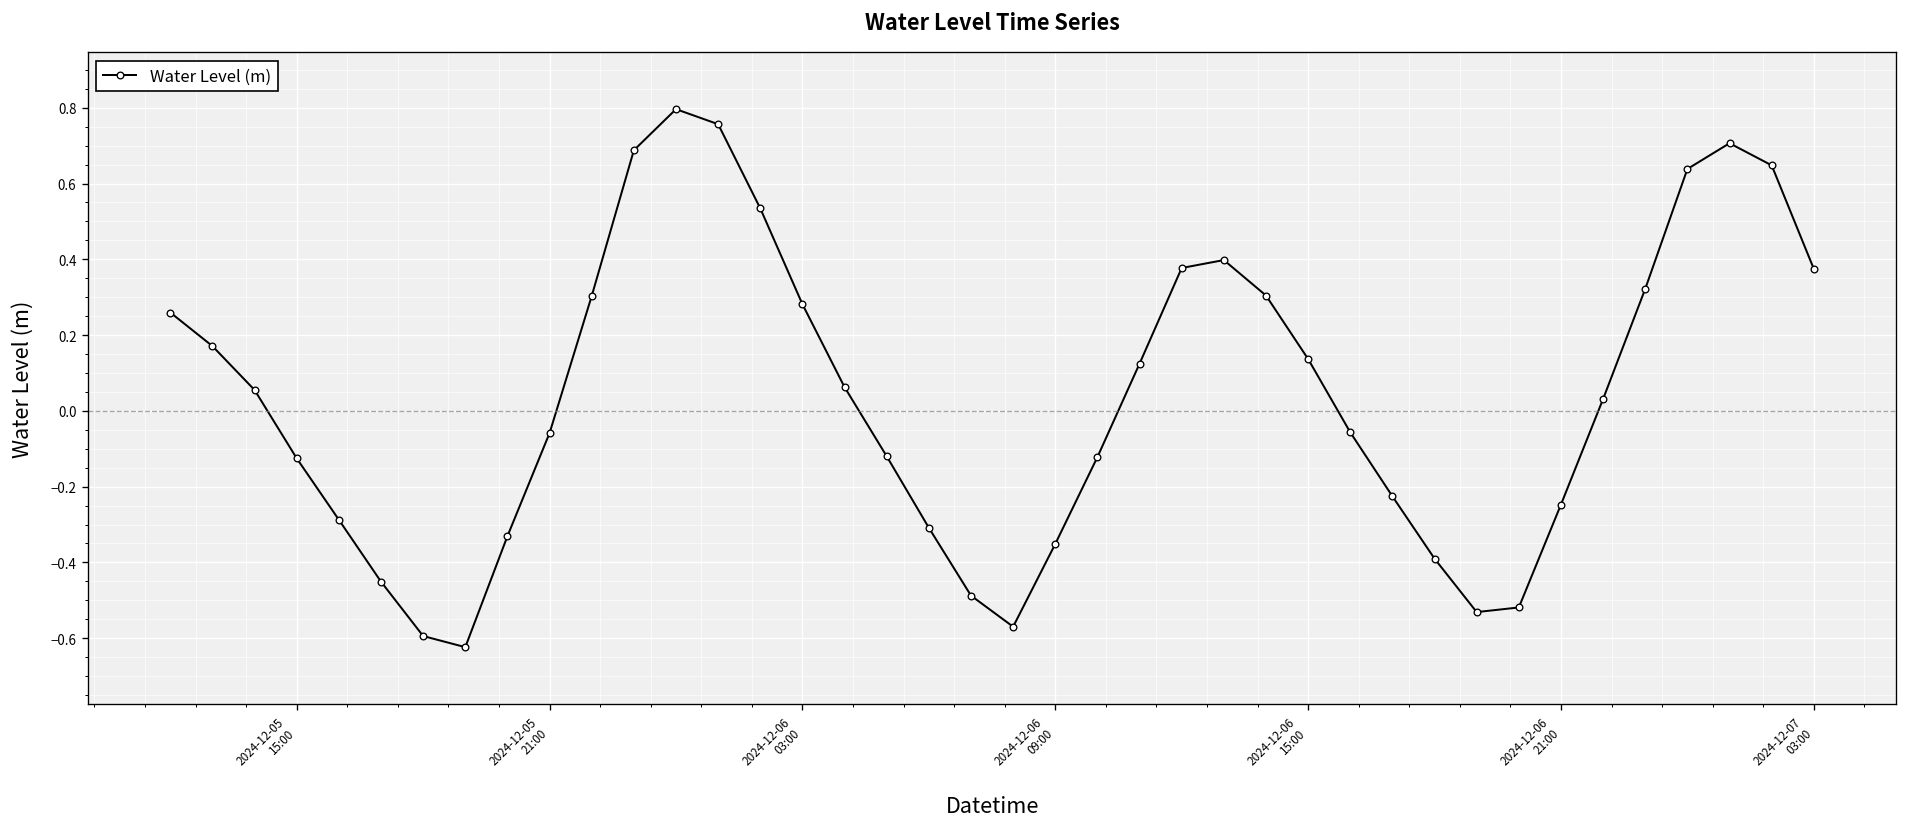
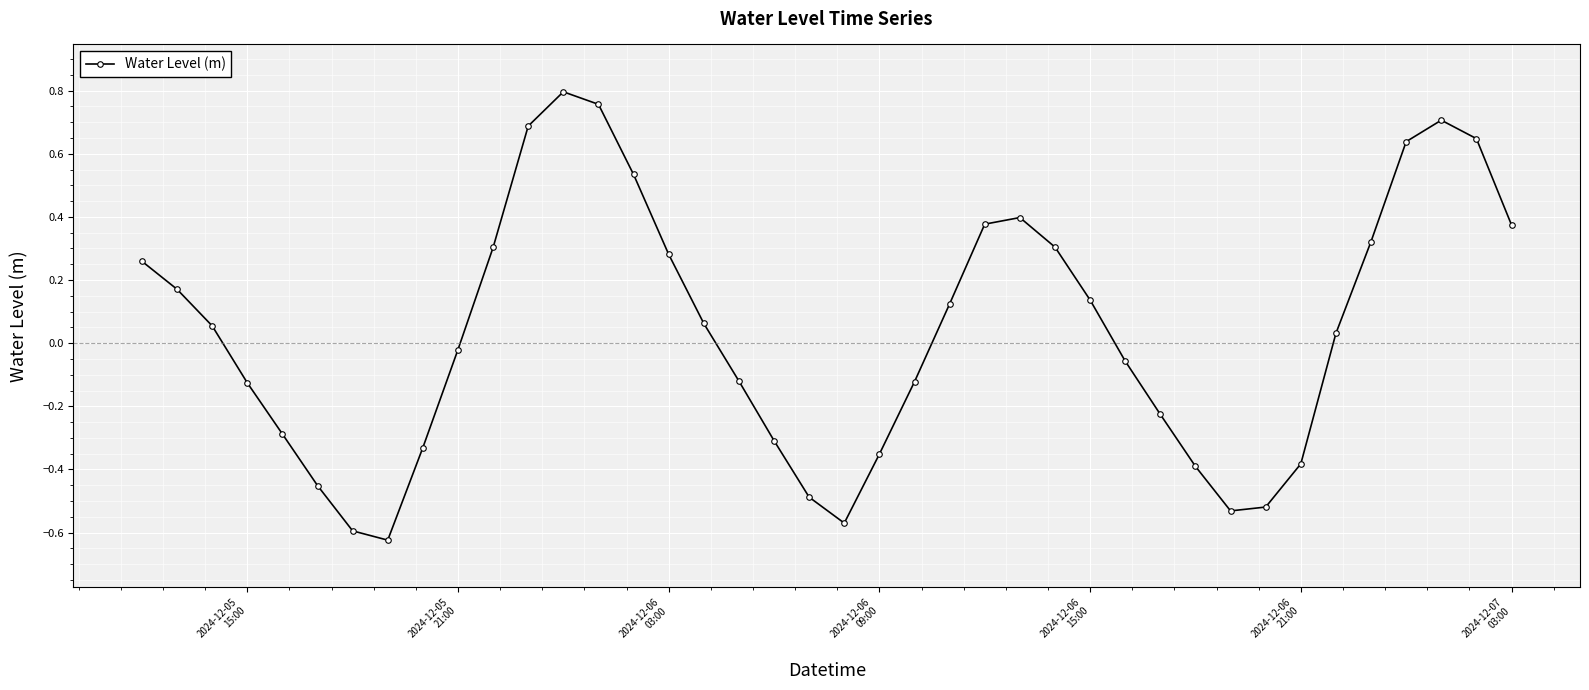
2024-12-05 21:00: -0.06 -> -0.02
2024-12-06 21:00: -0.25 -> -0.38
